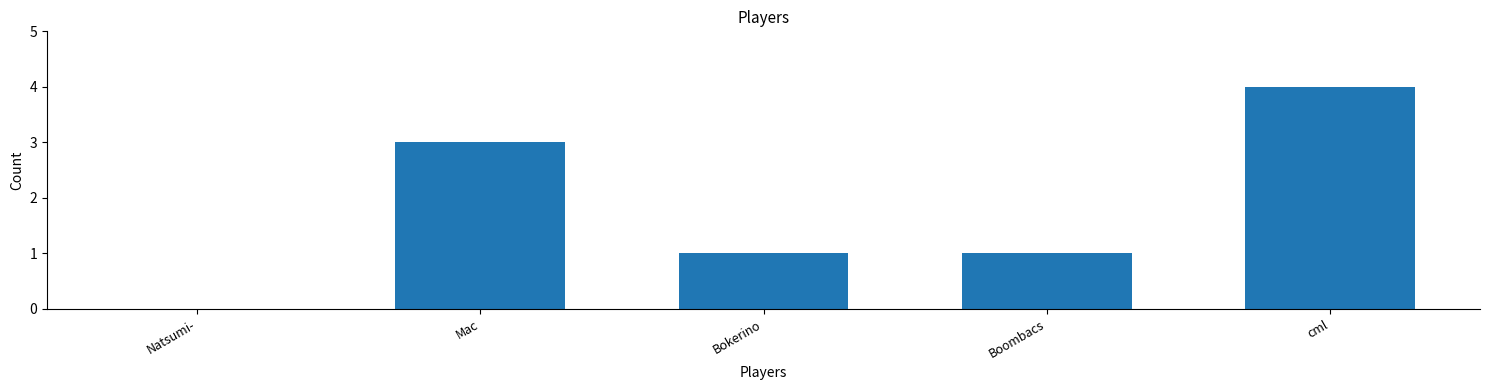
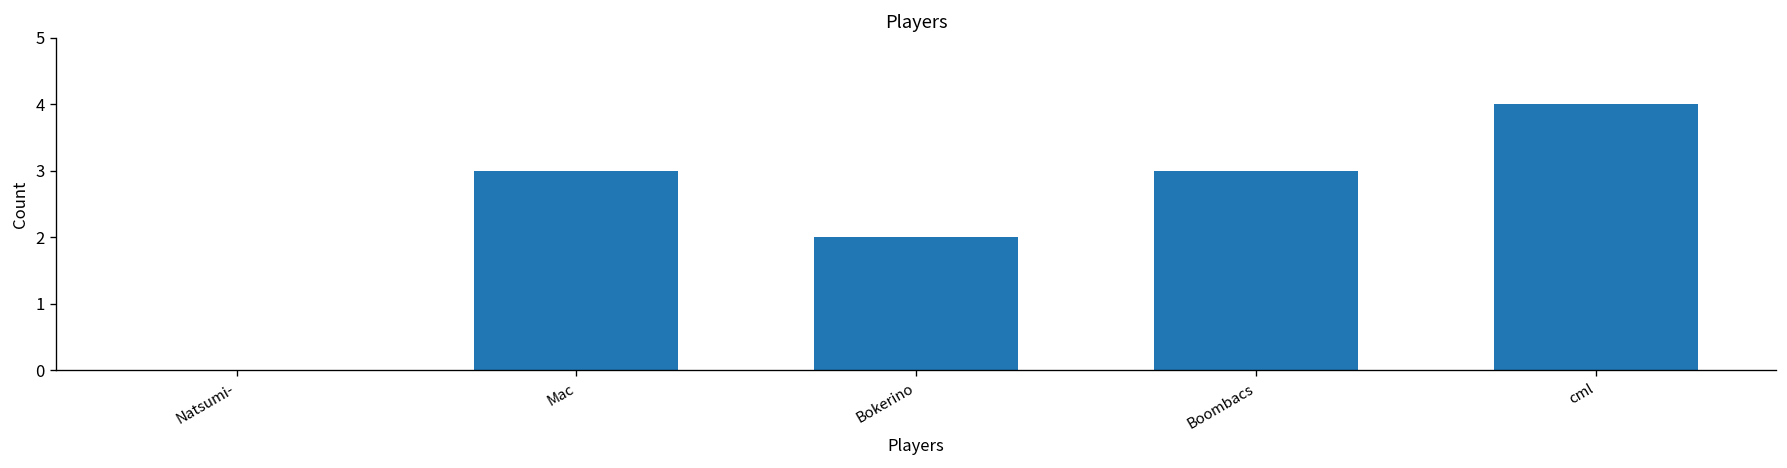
Bokerino: 1 -> 2
Boombacs: 1 -> 3
